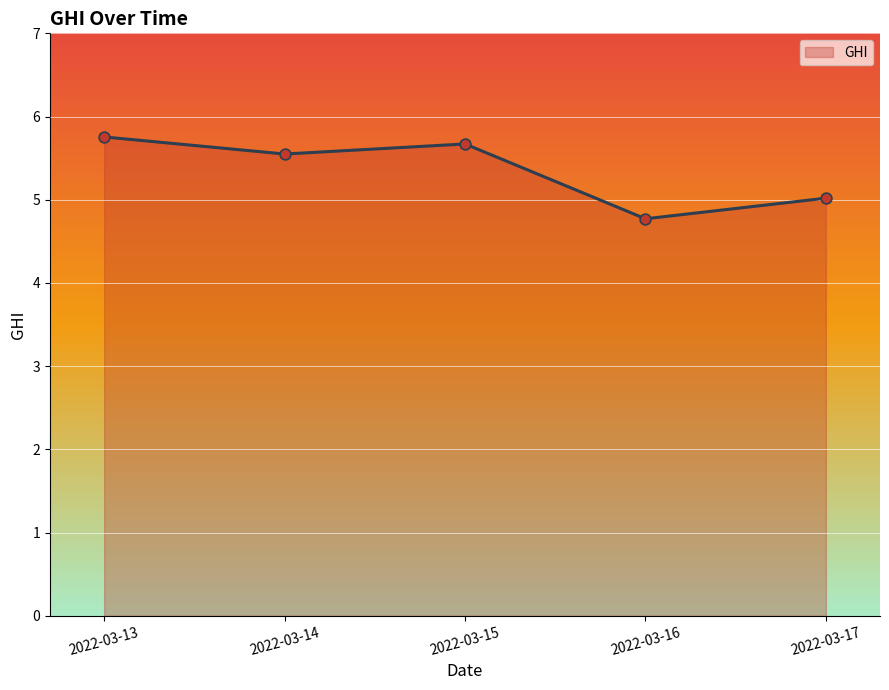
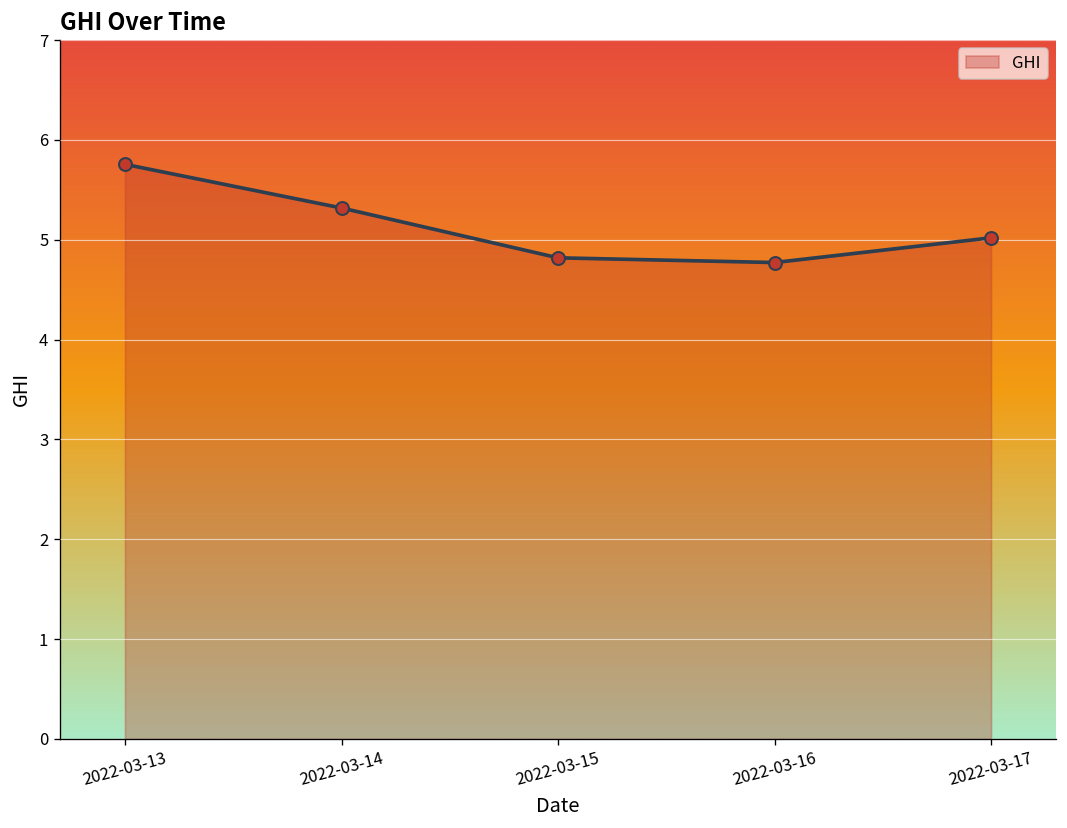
2022-03-14: 5.5 -> 5.3
2022-03-15: 5.7 -> 4.8
